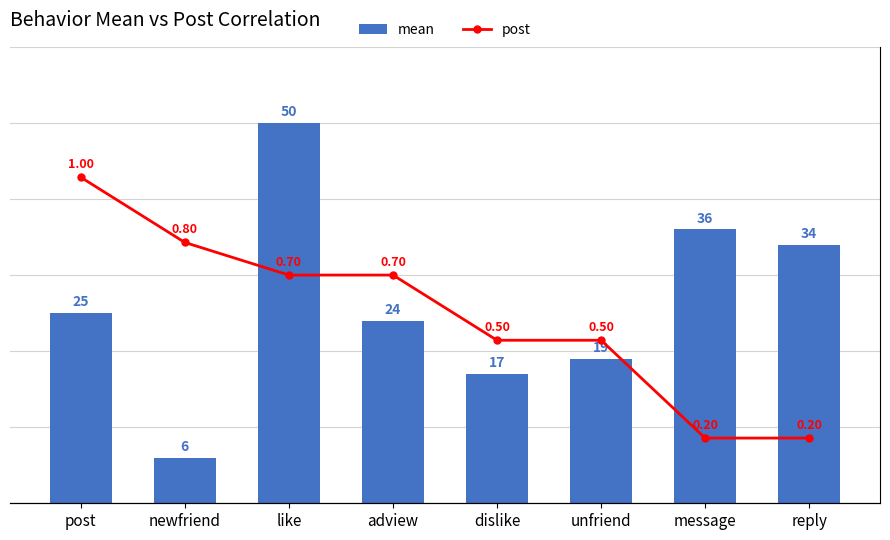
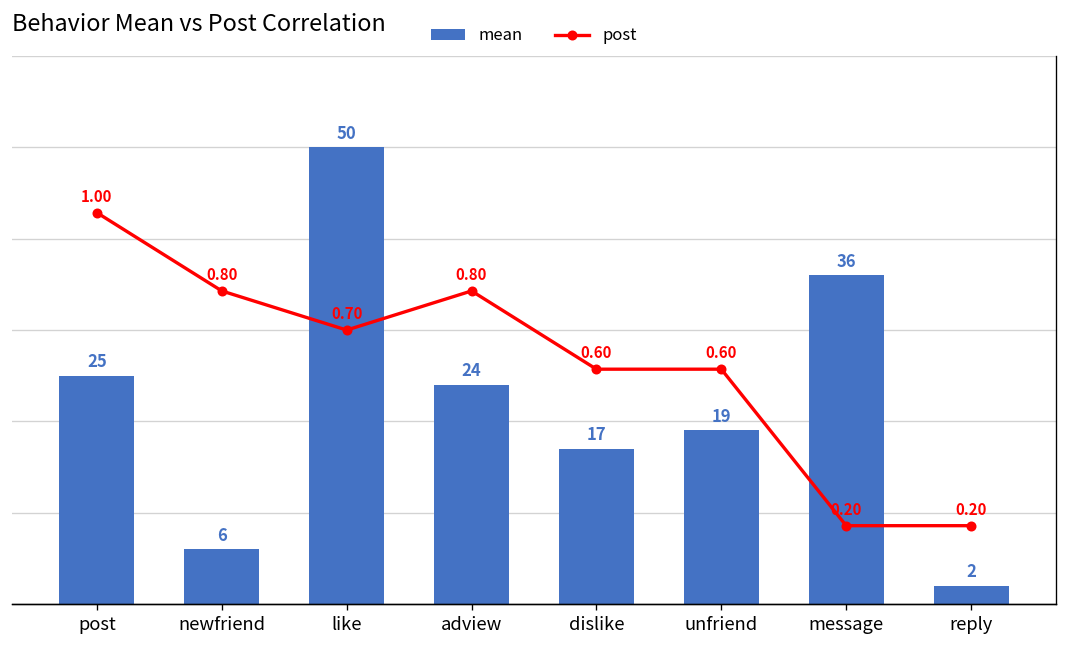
mean, reply: 34 -> 2
post, adview: 0.70 -> 0.80
post, dislike: 0.50 -> 0.60
post, unfriend: 0.50 -> 0.60
